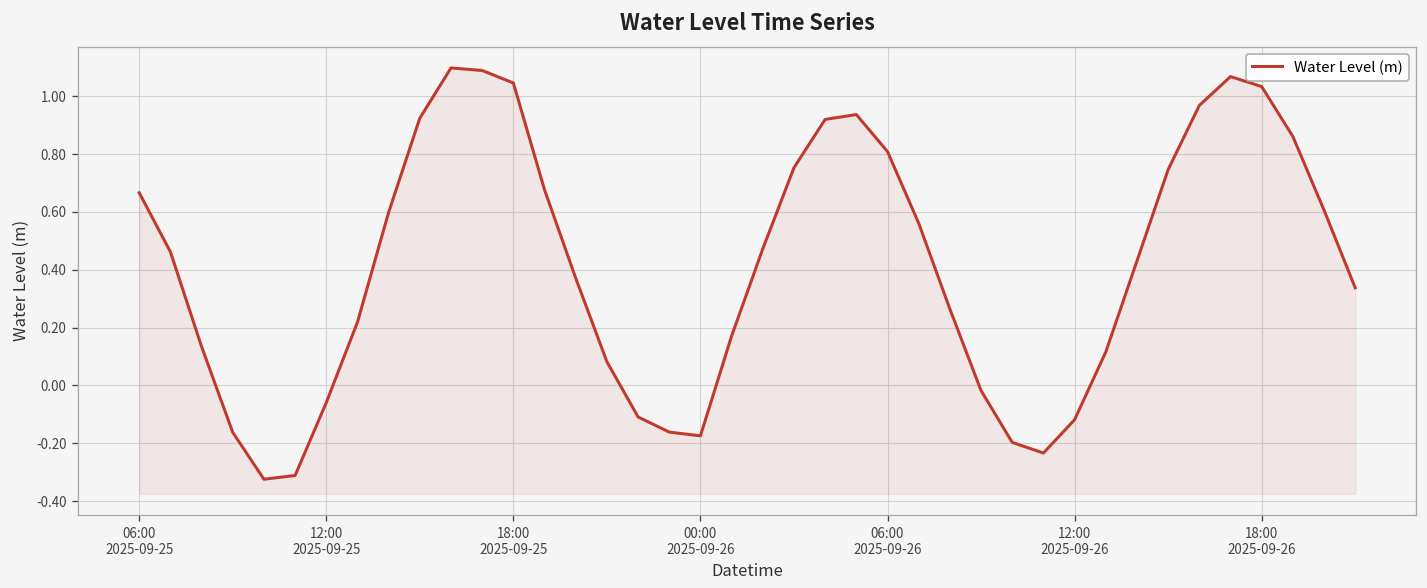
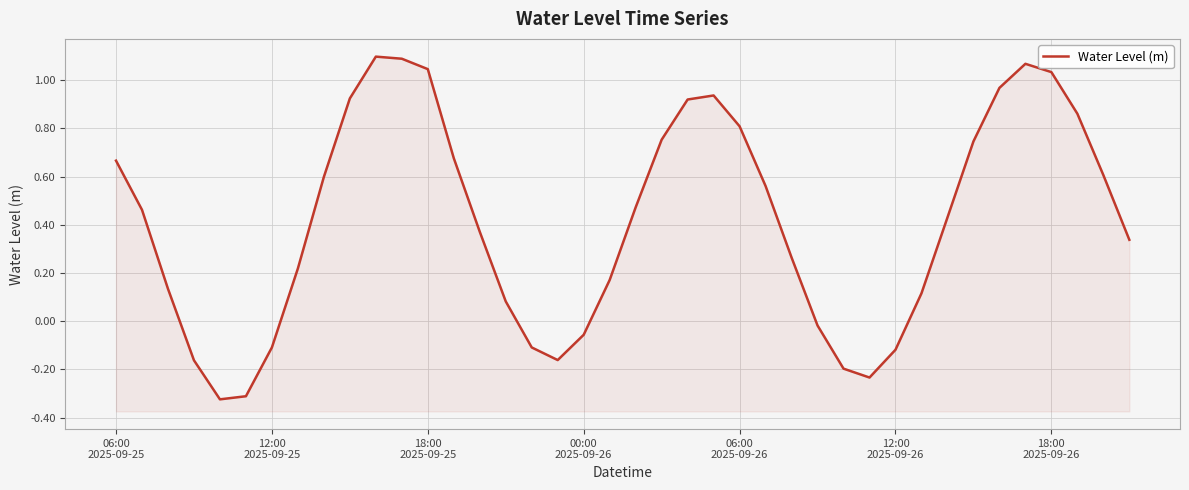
12:00 2025-09-25: -0.06 -> -0.11
00:00 2025-09-26: -0.17 -> -0.06
